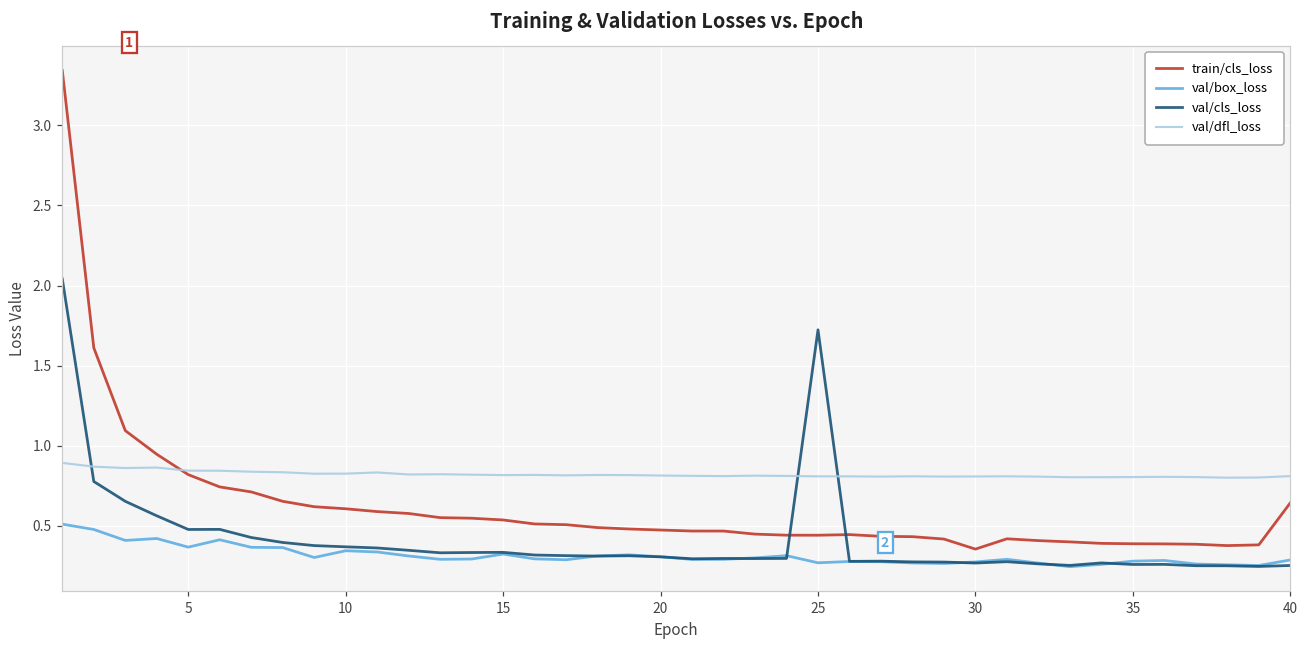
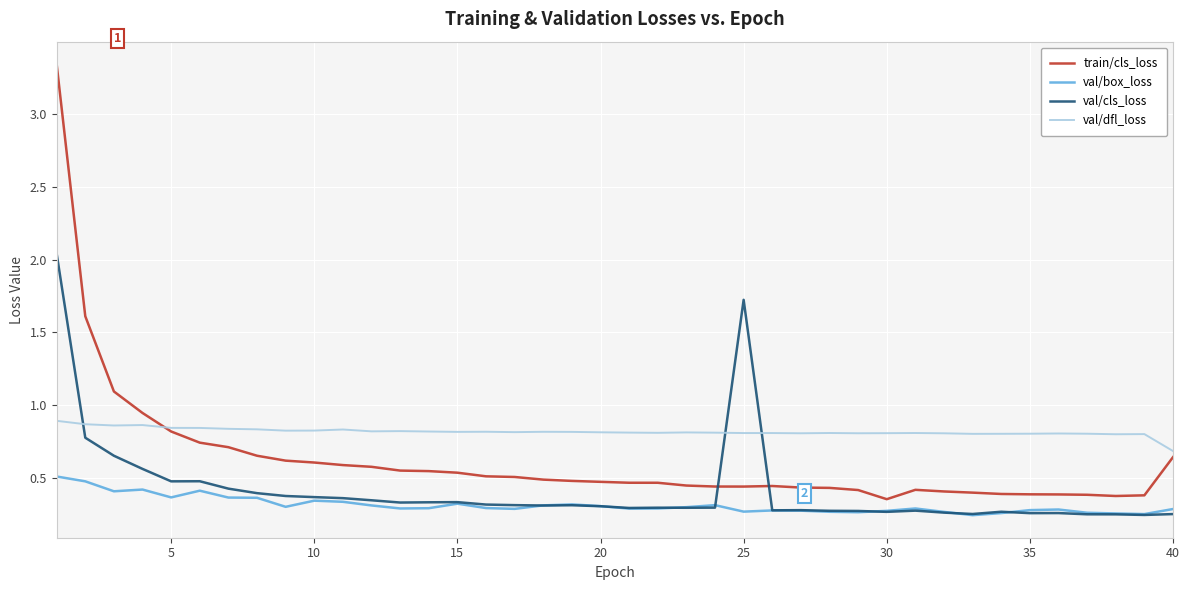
val/dfl_loss, 40: 0.81 -> 0.69
